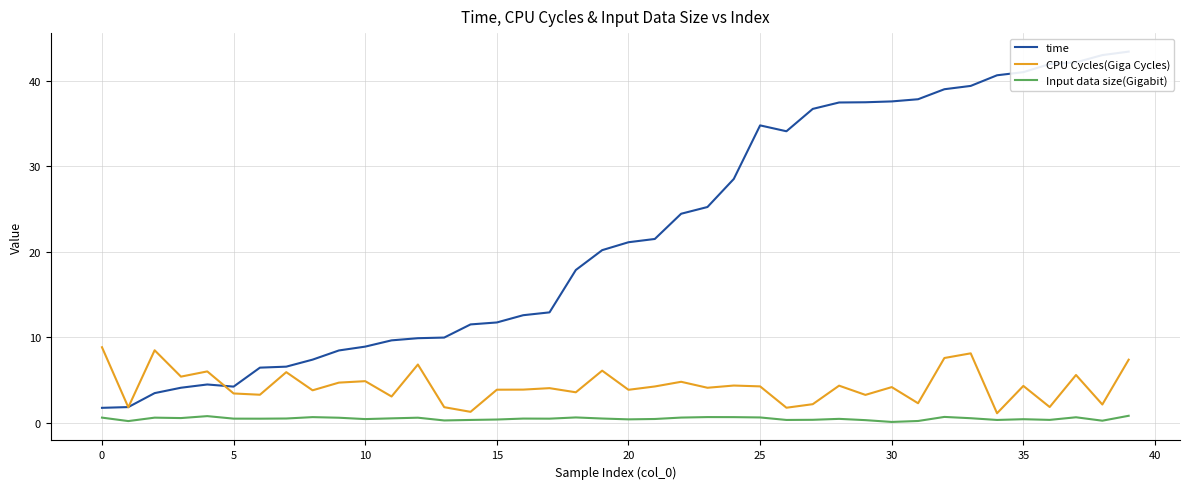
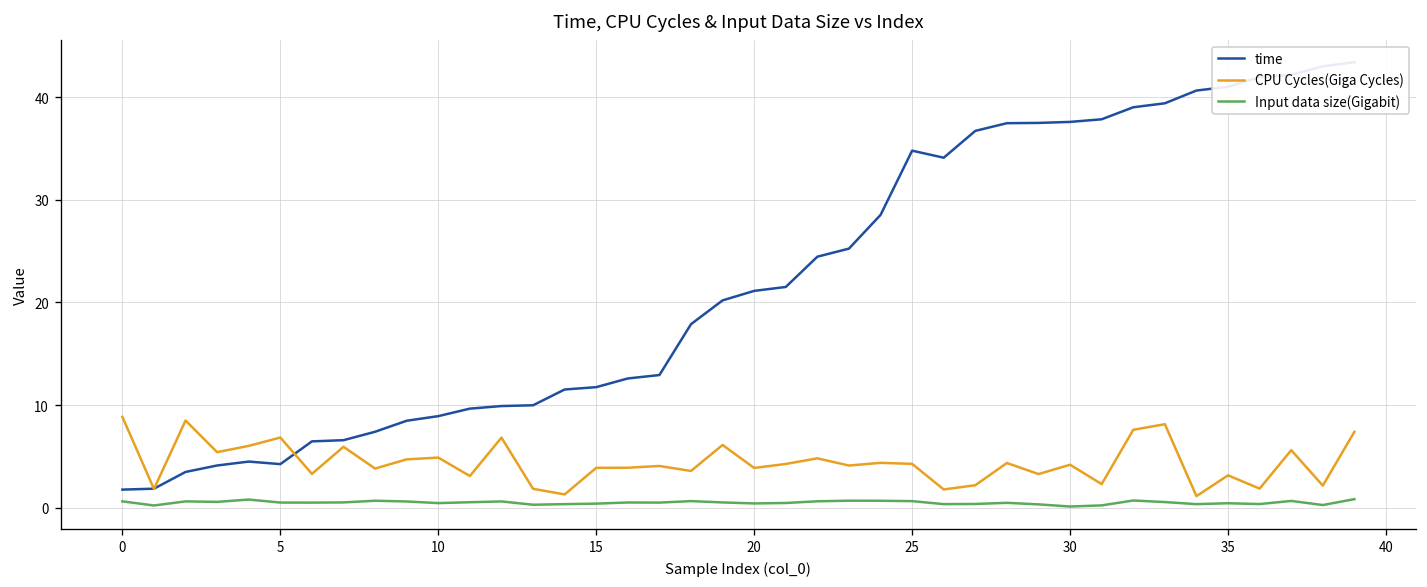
CPU Cycles(Giga Cycles), 5: 3 -> 7
CPU Cycles(Giga Cycles), 35: 4 -> 3
